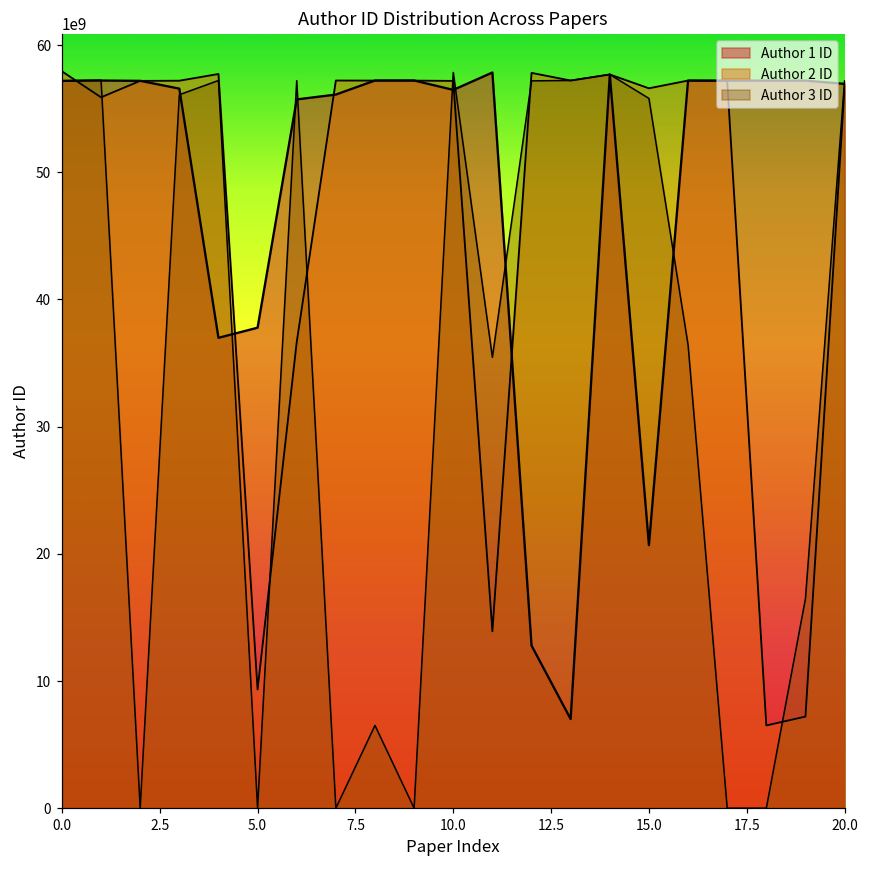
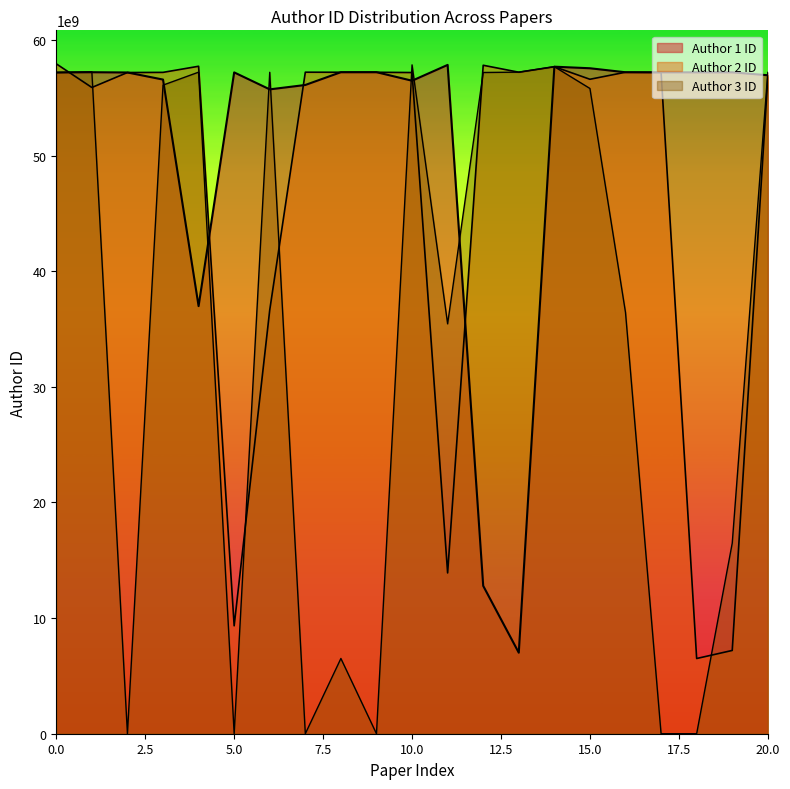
Author 1 ID, 5.0: 37800000000 -> 57200000000
Author 1 ID, 15.0: 20700000000 -> 57600000000
